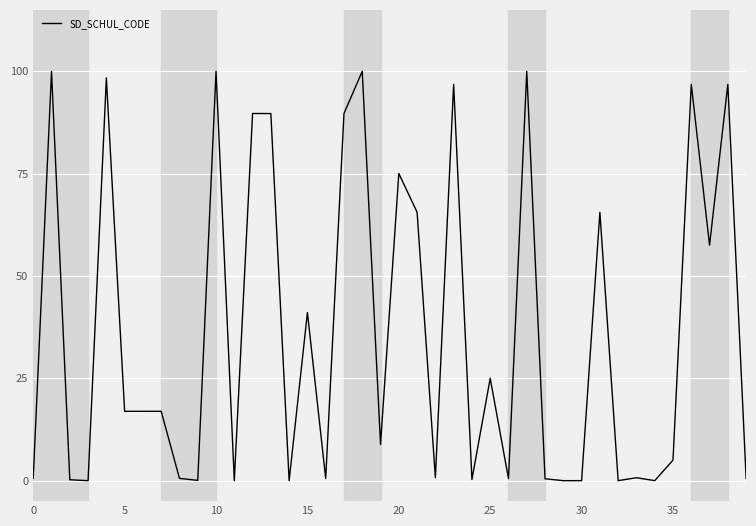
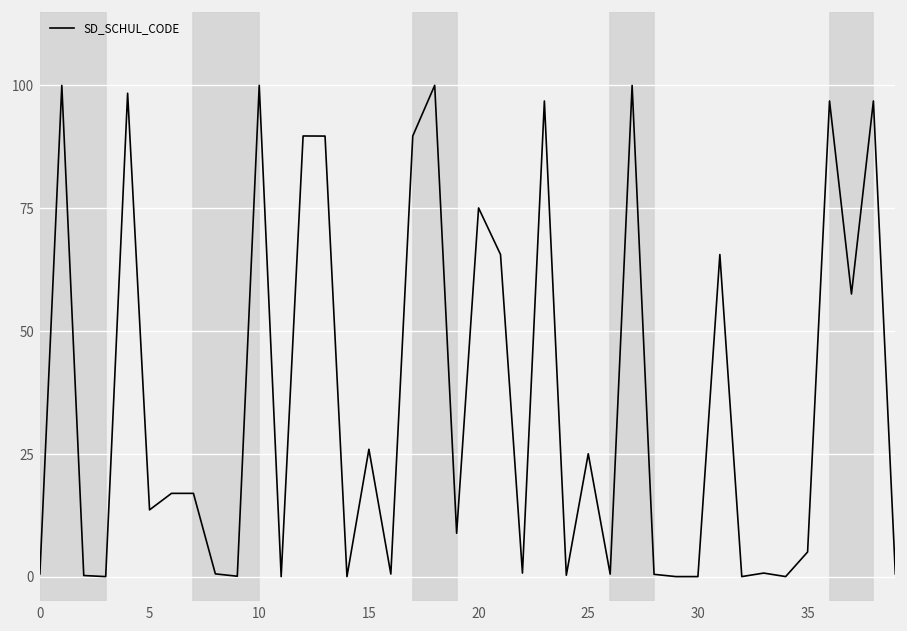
5: 17 -> 14
15: 41 -> 26
